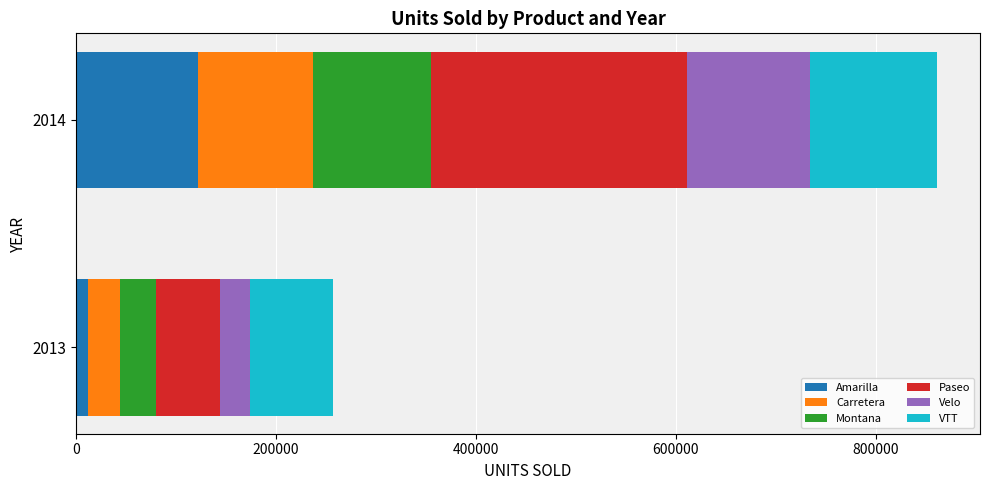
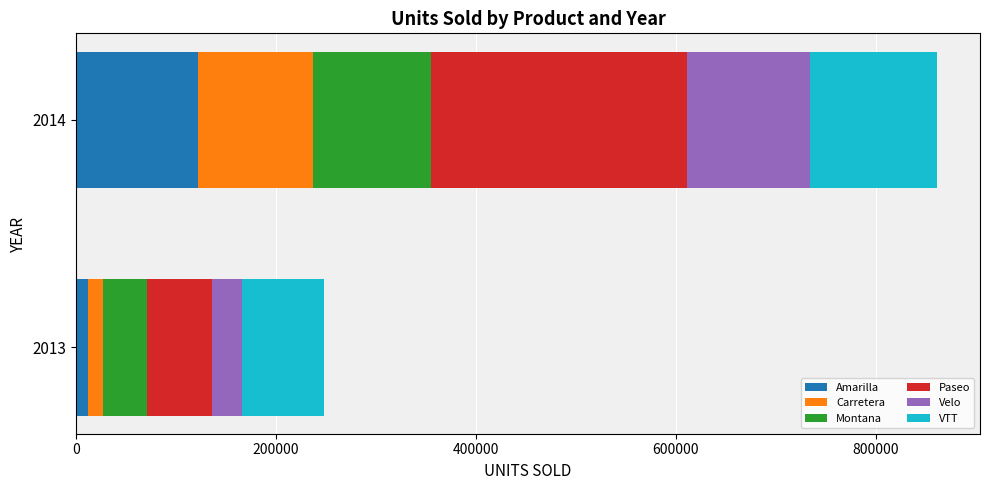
Carretera, 2013: 30000 -> 10000
Montana, 2013: 36000 -> 45000
